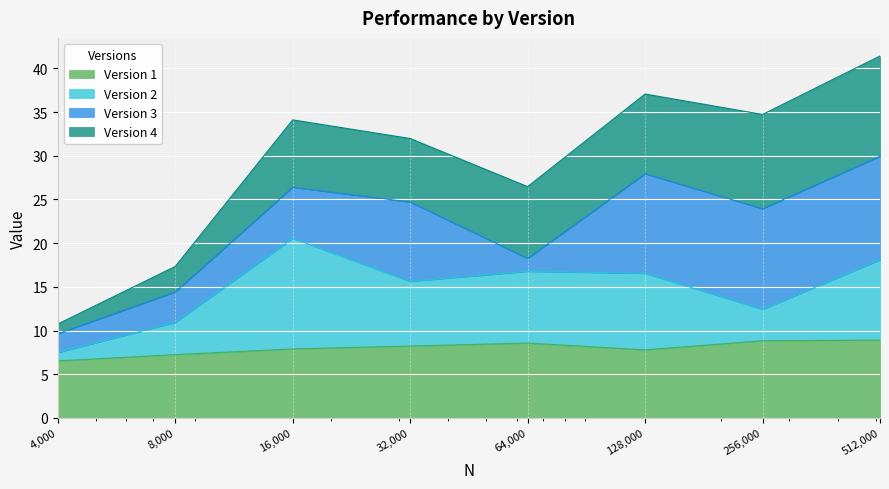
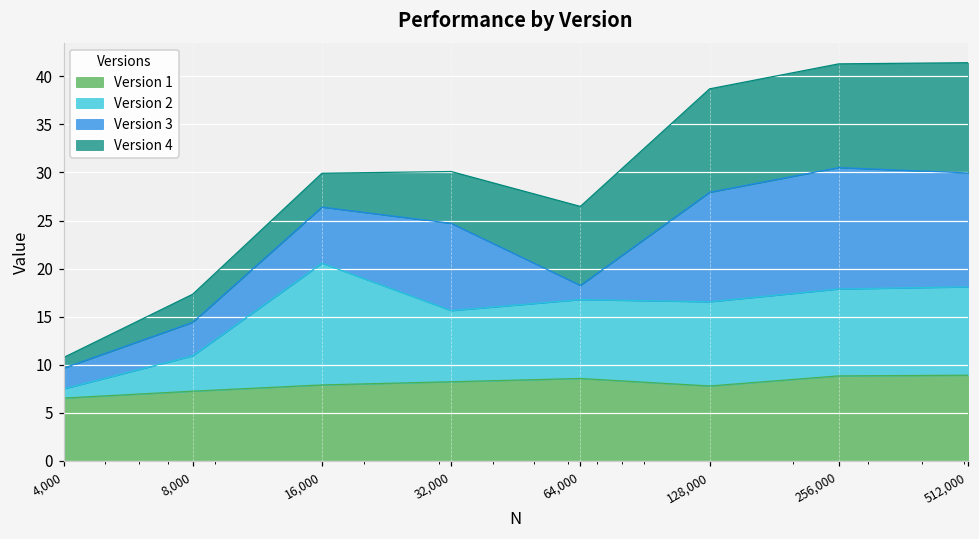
Version 4, 16,000: 8 -> 4
Version 4, 32,000: 7 -> 5
Version 4, 128,000: 9 -> 11
Version 2, 256,000: 4 -> 9
Version 3, 256,000: 12 -> 13
